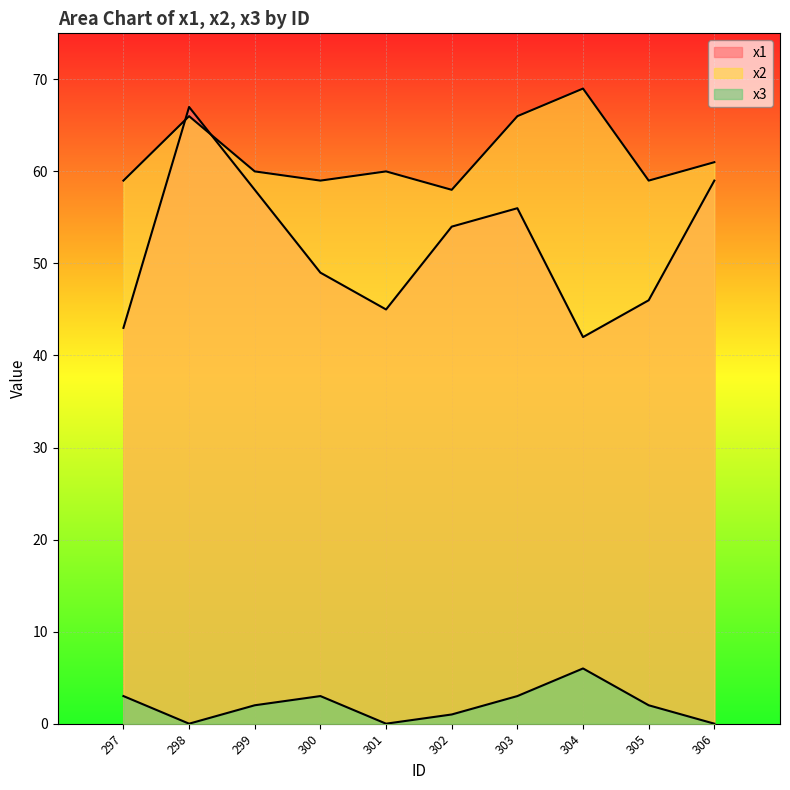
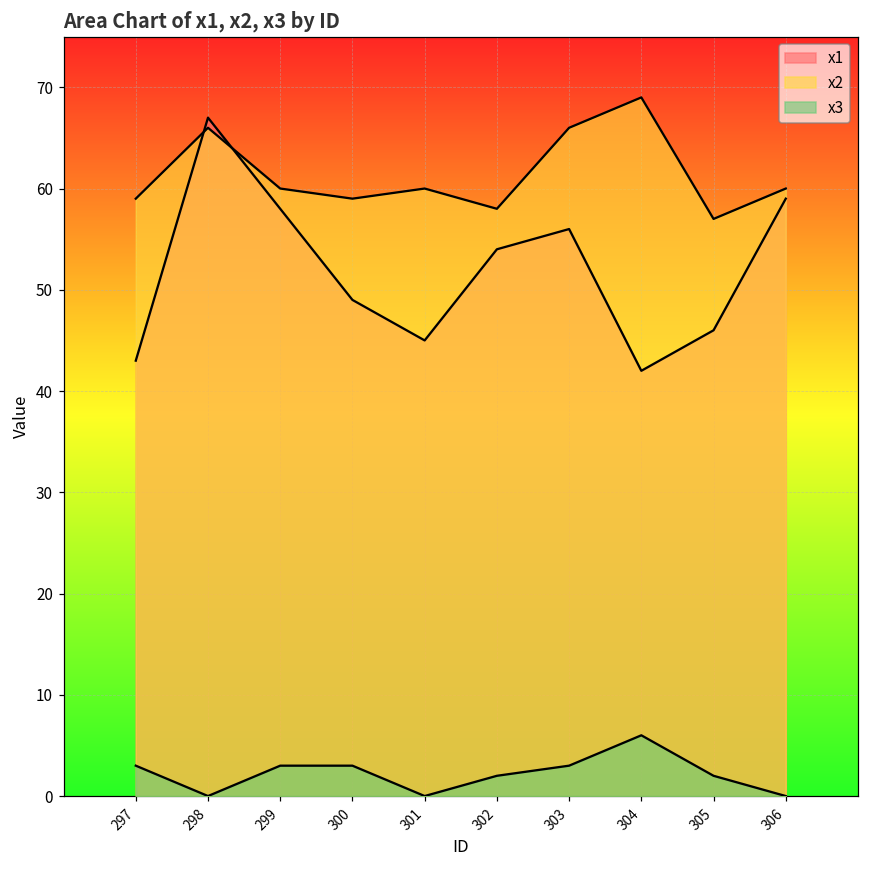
x3, 299: 2 -> 3
x3, 302: 1 -> 2
x2, 305: 59 -> 57
x2, 306: 61 -> 60
